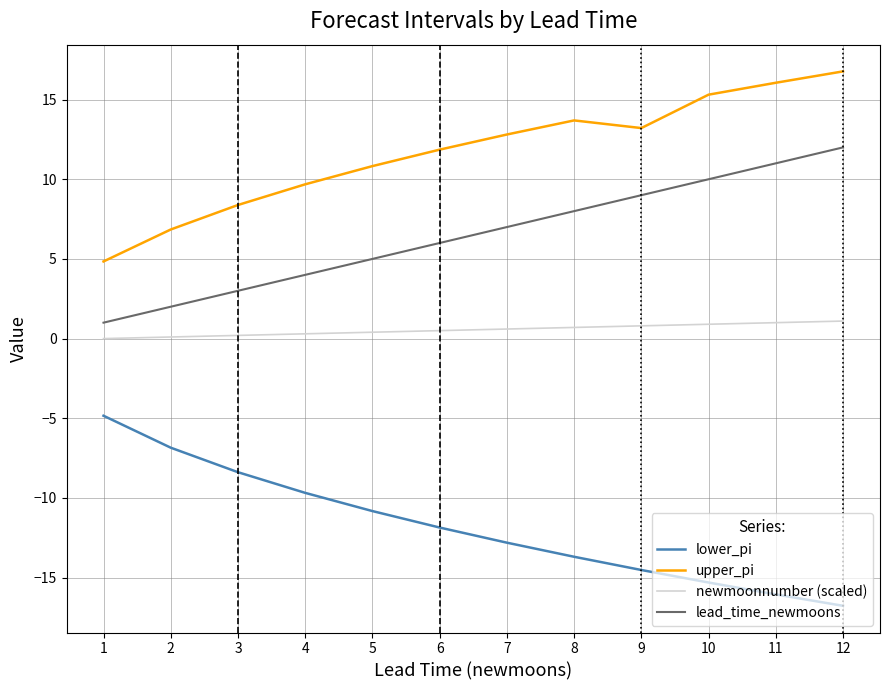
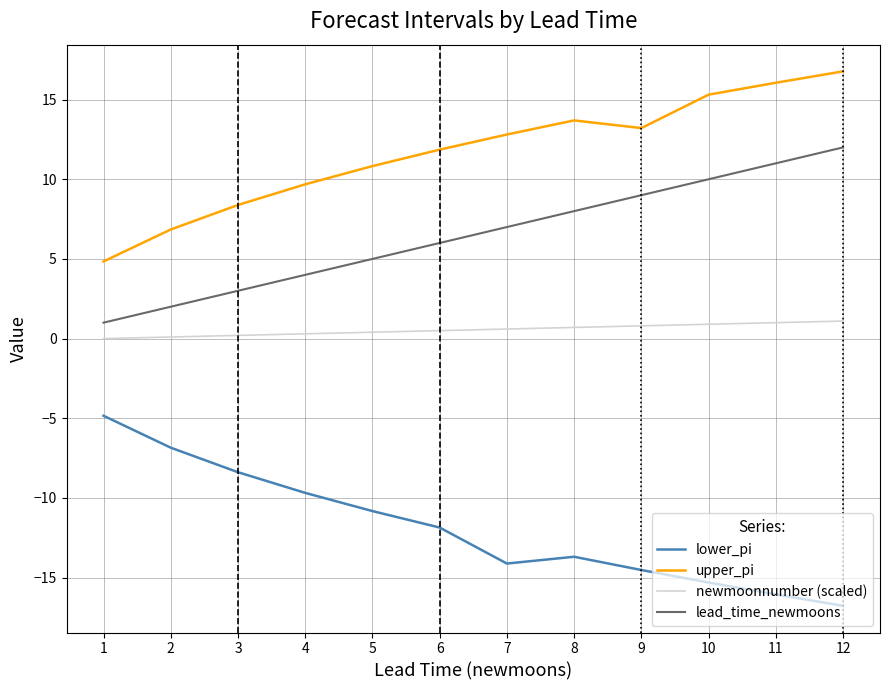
lower_pi, 7: -12.8 -> -14.1
